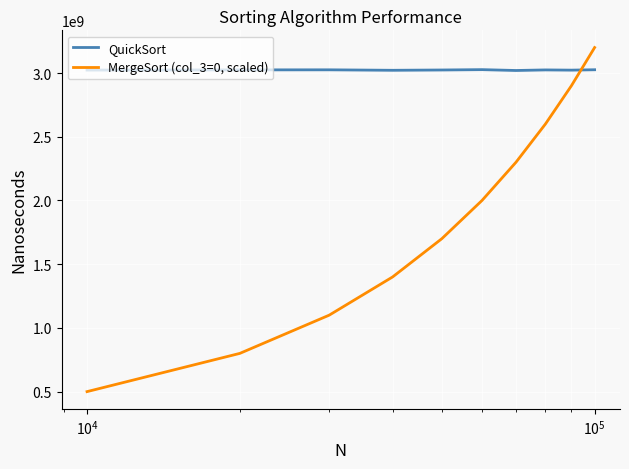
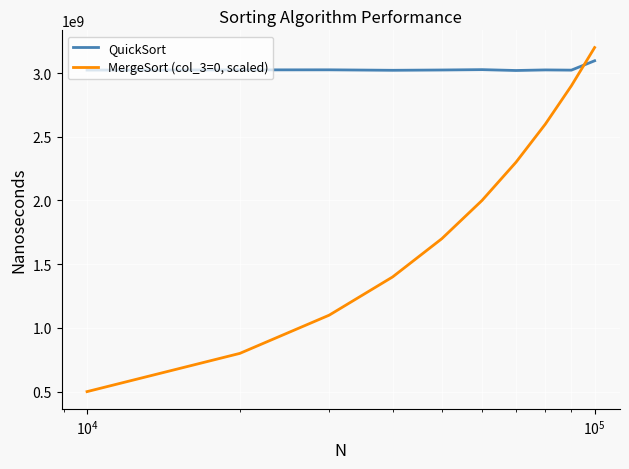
QuickSort, 10^5: 3030000000 -> 3100000000
